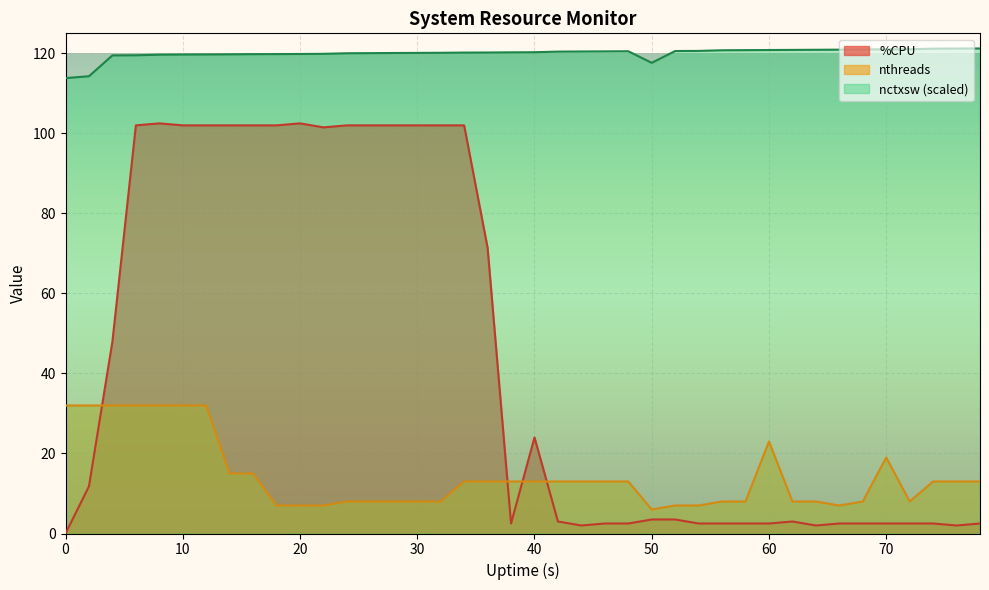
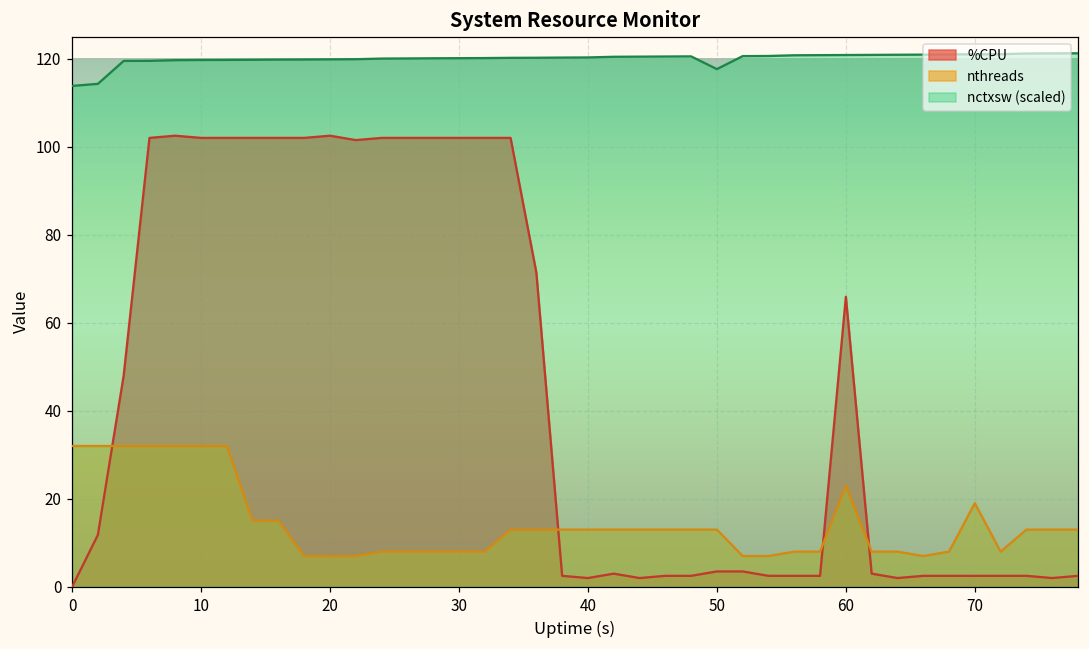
%CPU, 40: 24 -> 2
nthreads, 50: 6 -> 13
%CPU, 60: 3 -> 66
